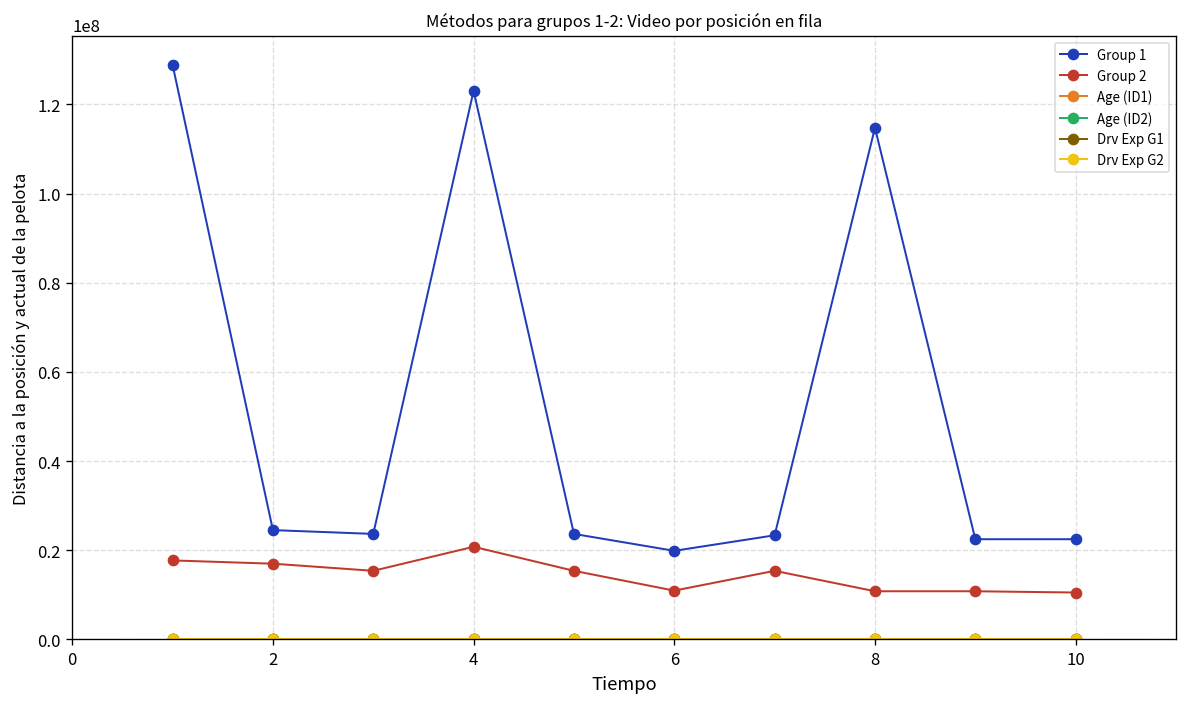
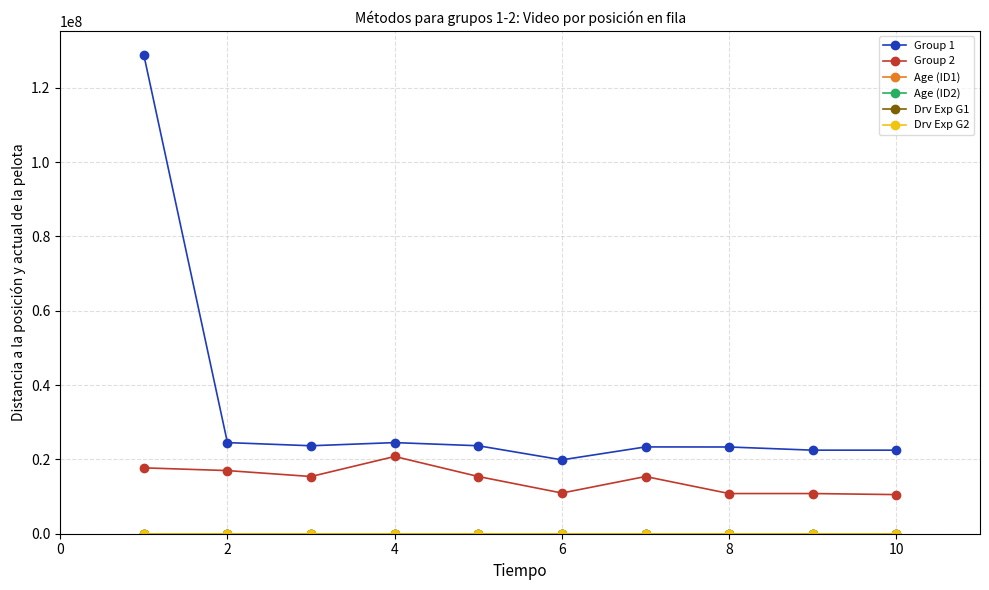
Group 1, 4: 123000000 -> 25000000
Group 1, 8: 115000000 -> 23000000
